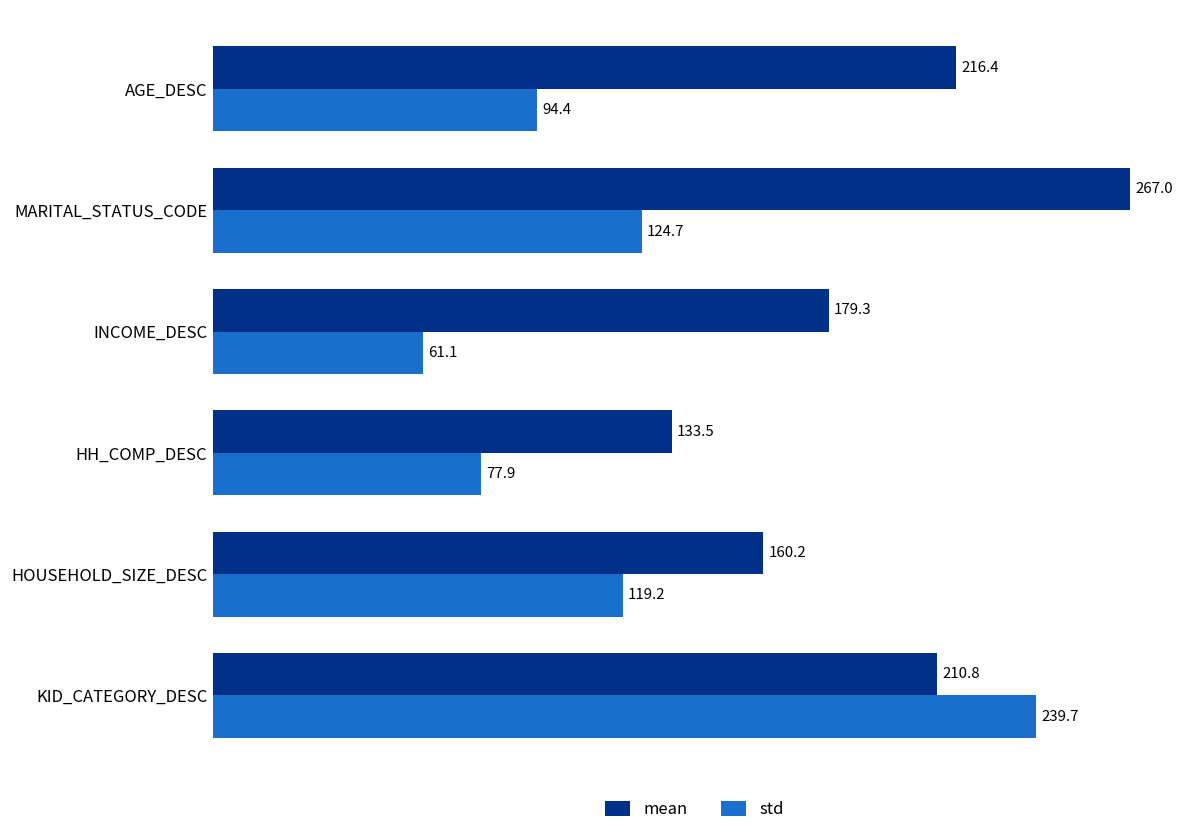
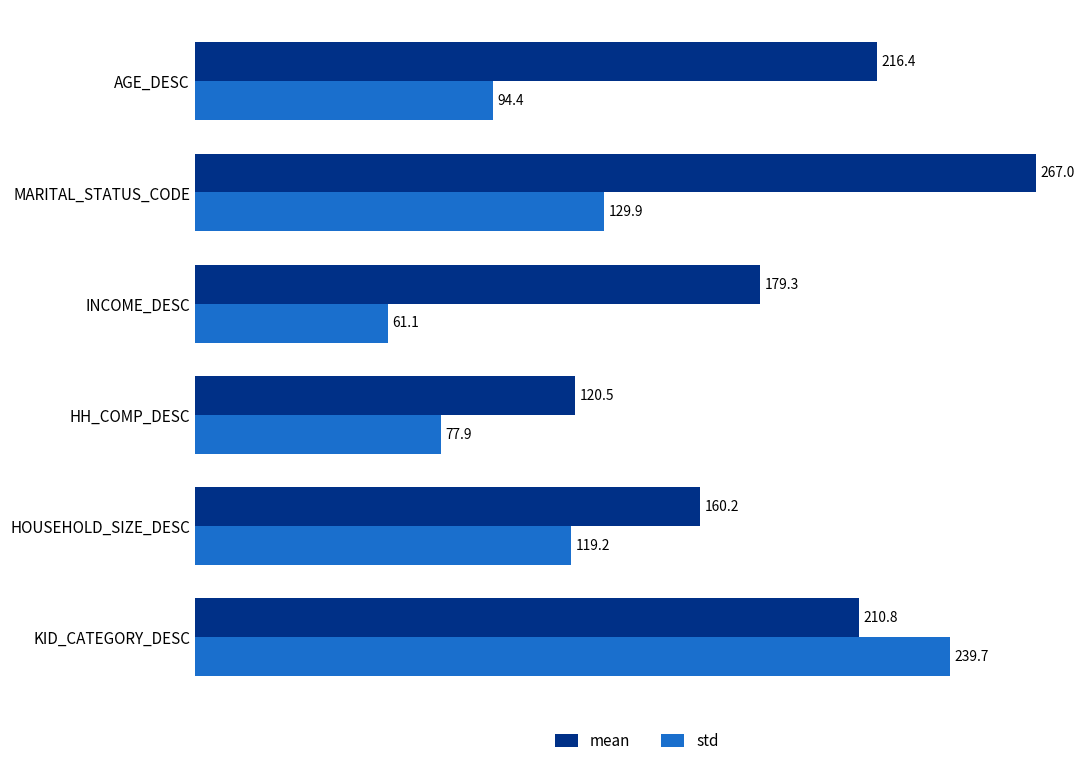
std, MARITAL_STATUS_CODE: 124.7 -> 129.9
mean, HH_COMP_DESC: 133.5 -> 120.5
